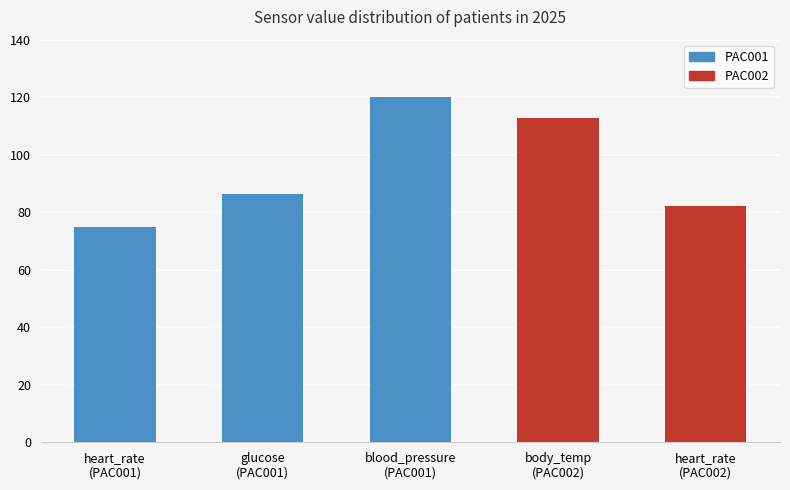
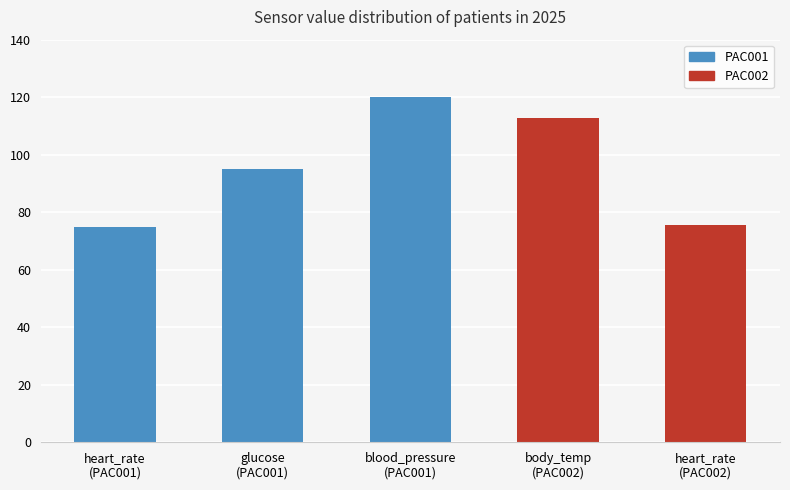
glucose (PAC001): 86 -> 95
heart_rate (PAC002): 82 -> 76
